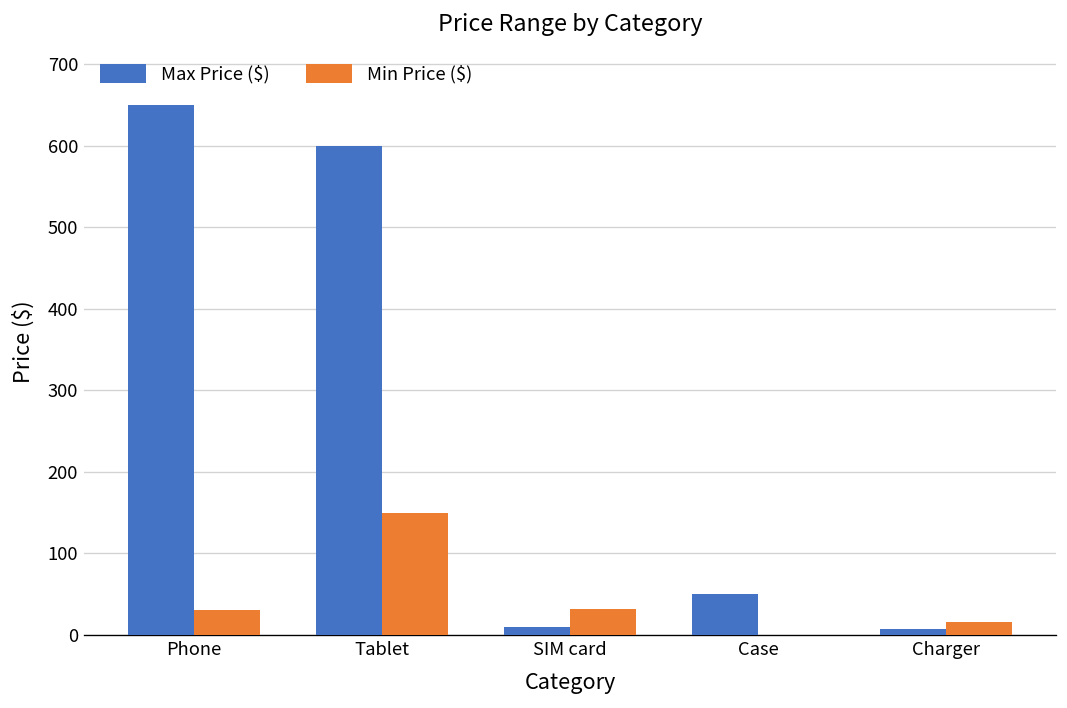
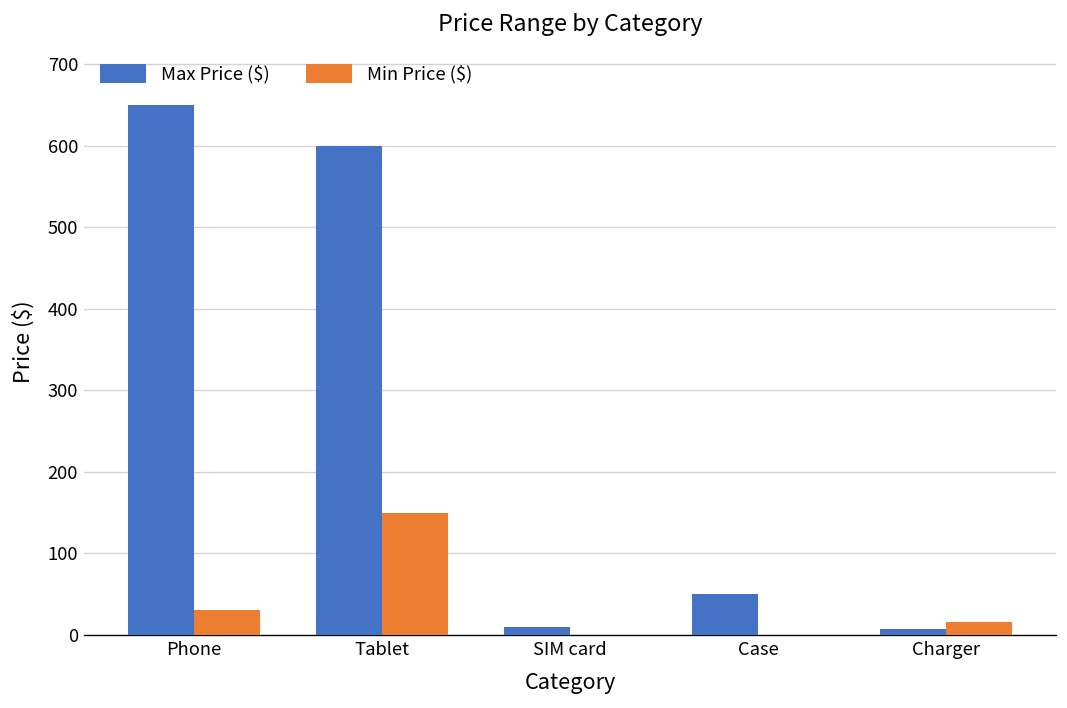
Min Price ($), SIM card: 30 -> 0
